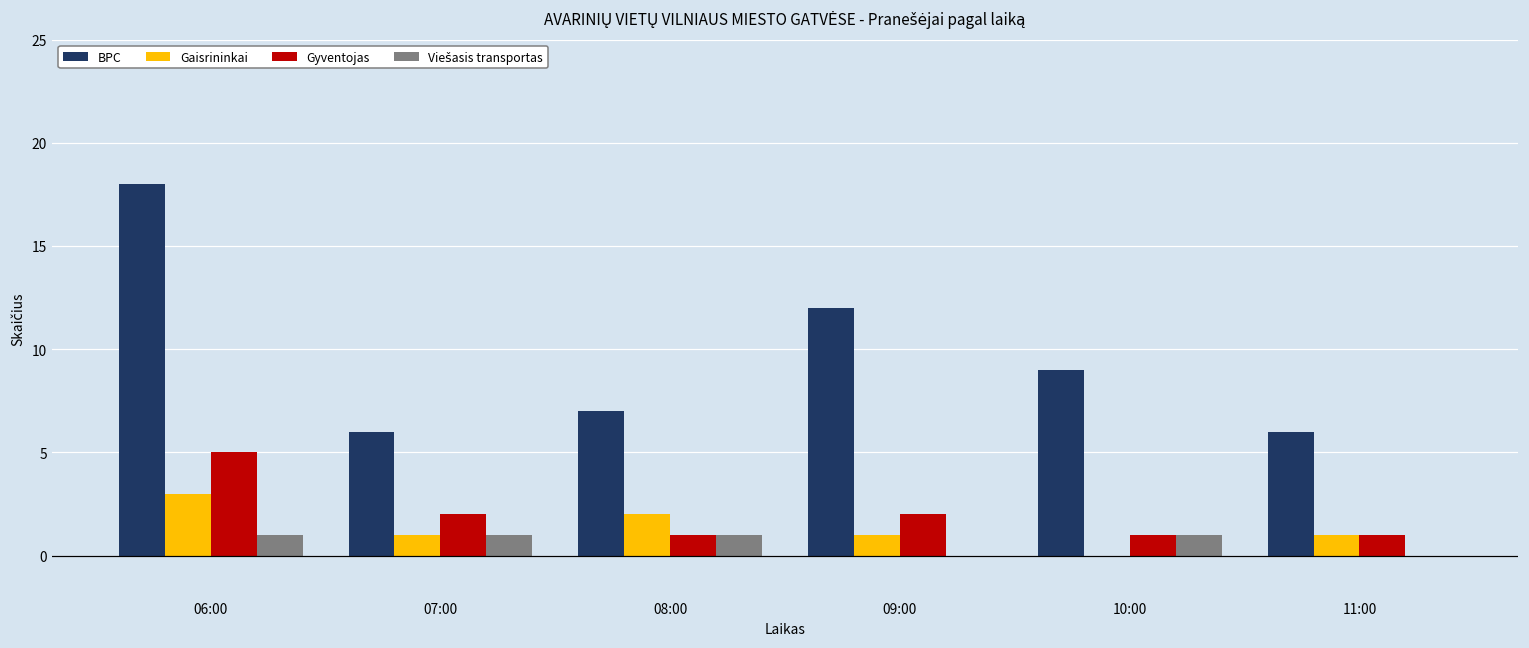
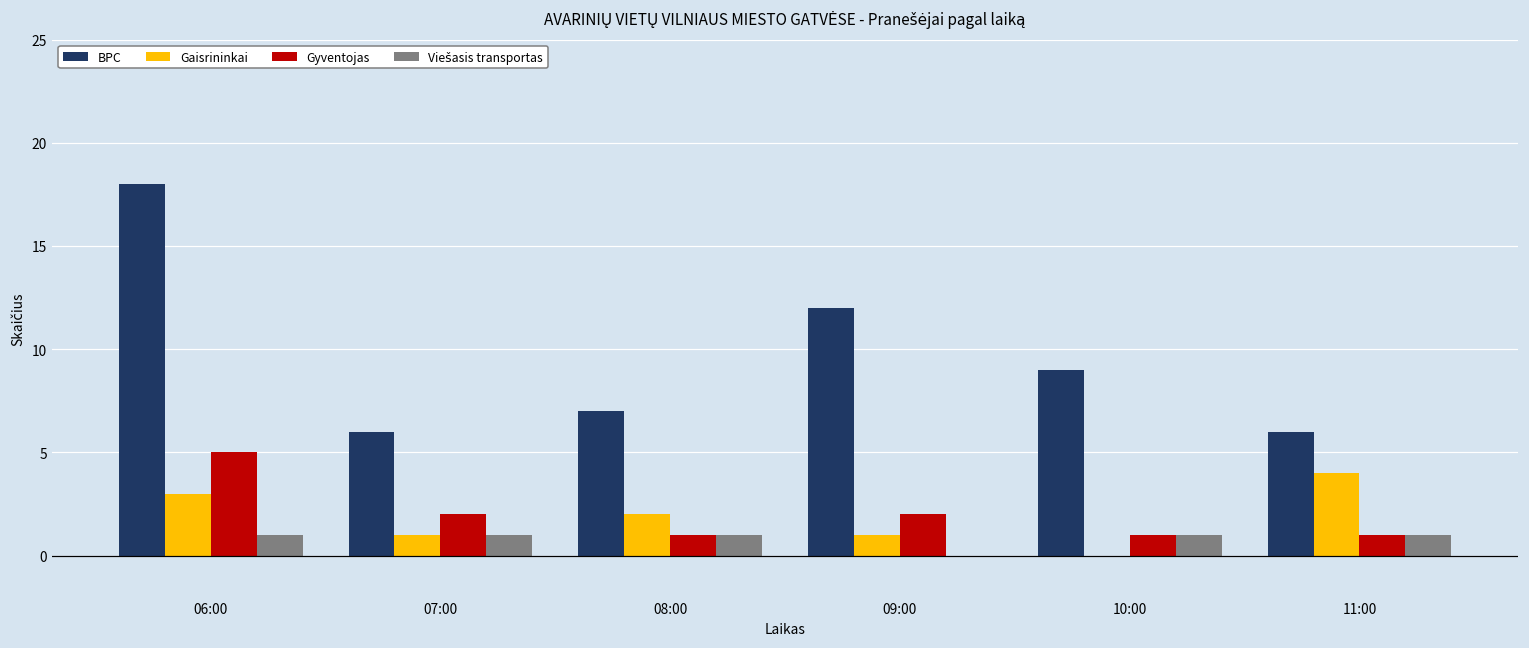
Gaisrininkai, 11:00: 1 -> 4
Viešasis transportas, 11:00: 0 -> 1
